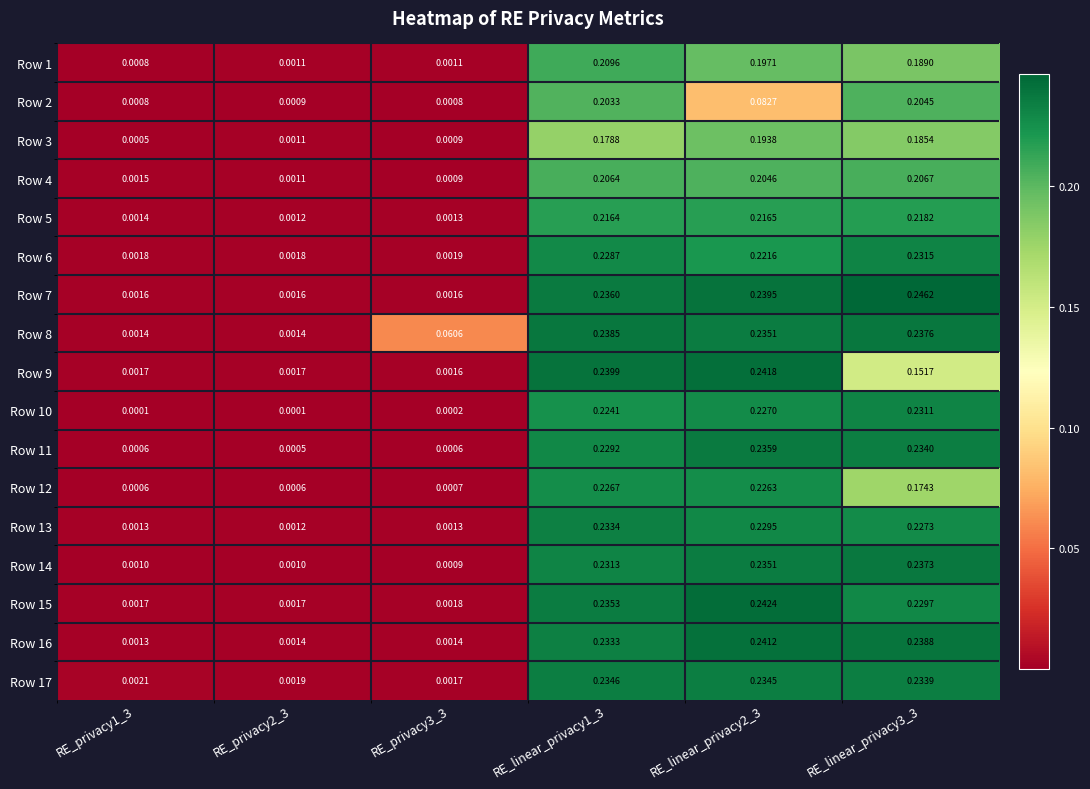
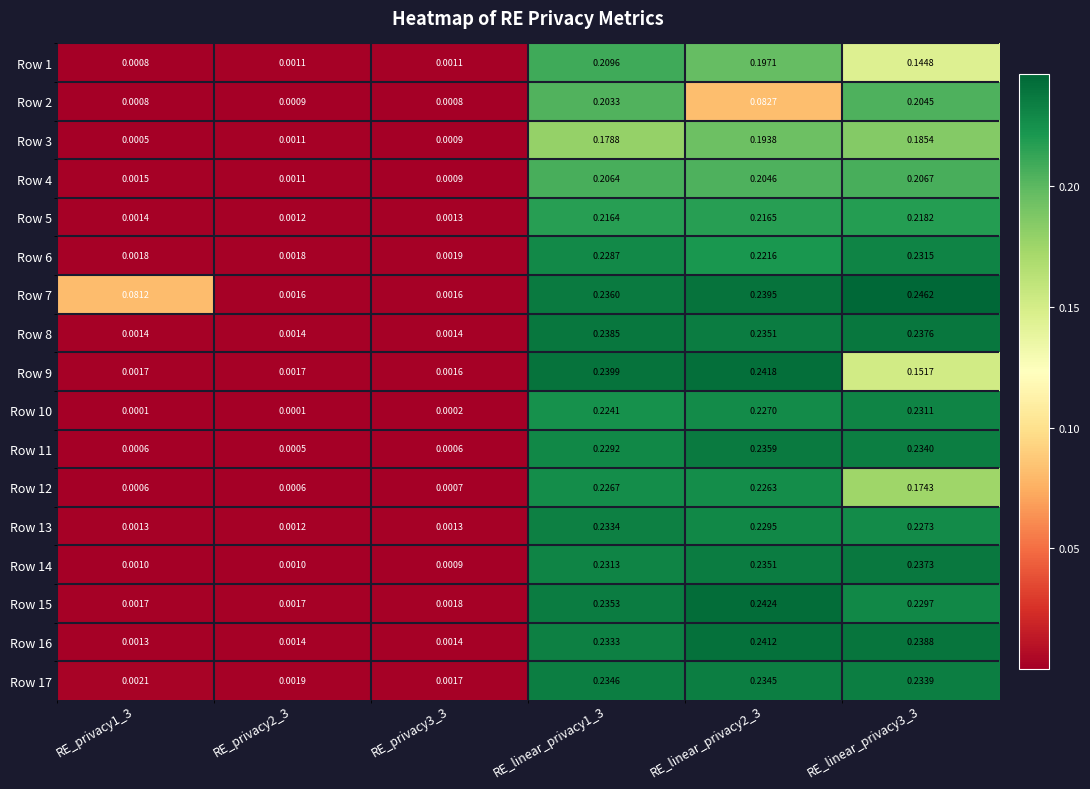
Row 1, RE_linear_privacy3_3: 0.1890 -> 0.1448
Row 7, RE_privacy1_3: 0.0016 -> 0.0812
Row 8, RE_privacy3_3: 0.0606 -> 0.0014
